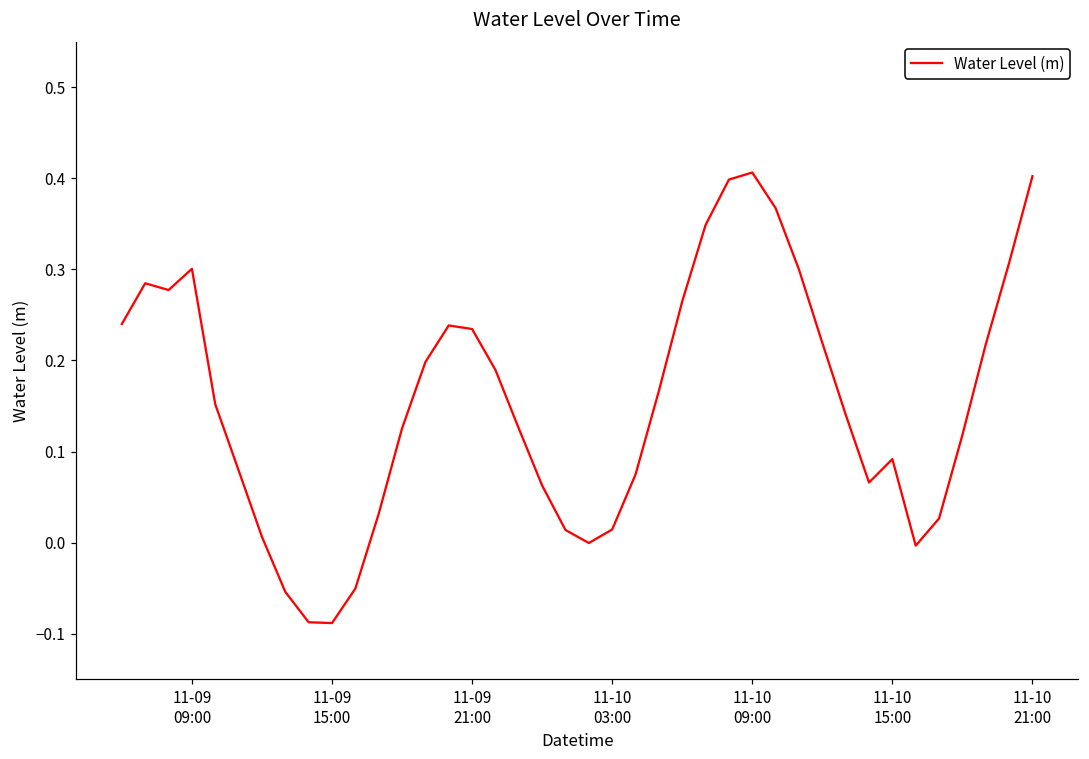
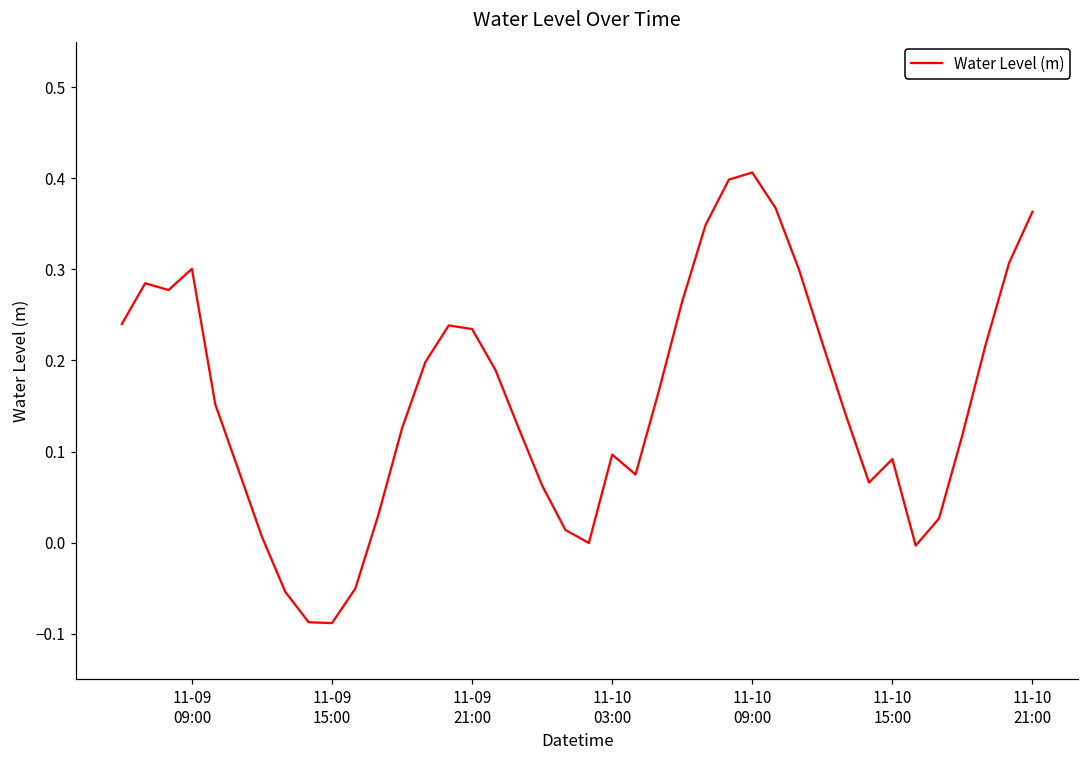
11-10 03:00: 0.01 -> 0.10
11-10 21:00: 0.40 -> 0.36
